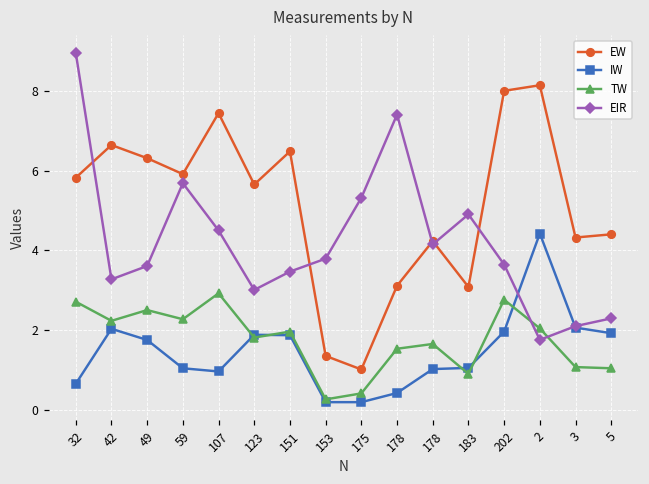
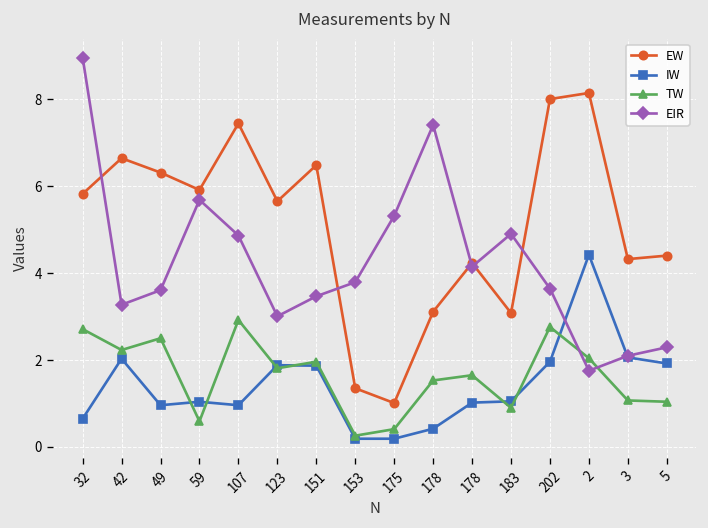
IW, 49: 1.8 -> 1.0
TW, 59: 2.3 -> 0.6
EIR, 107: 4.5 -> 4.9
